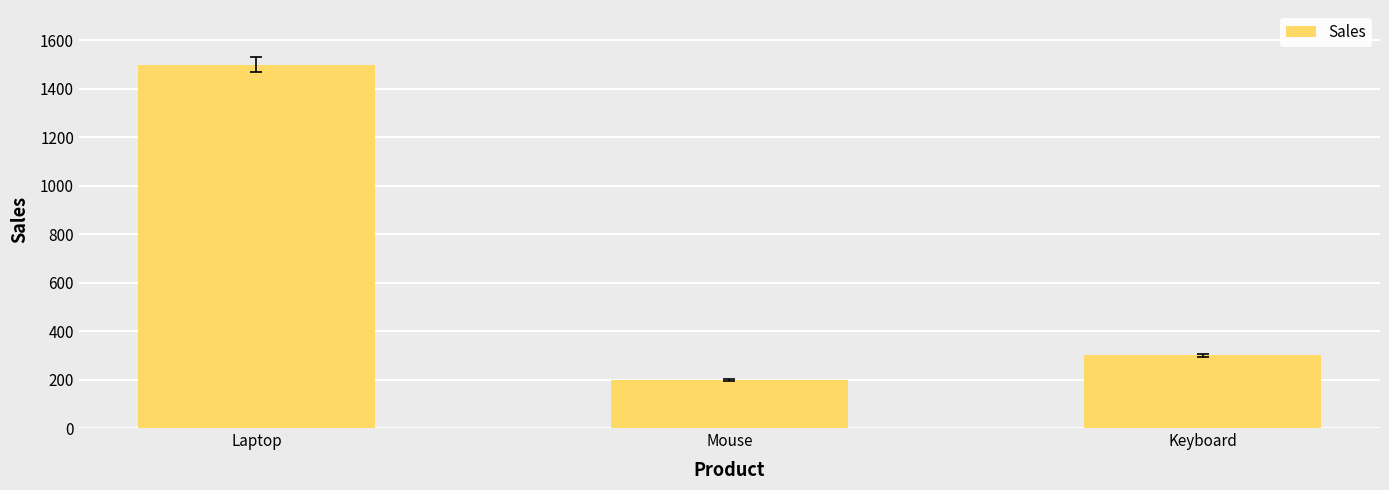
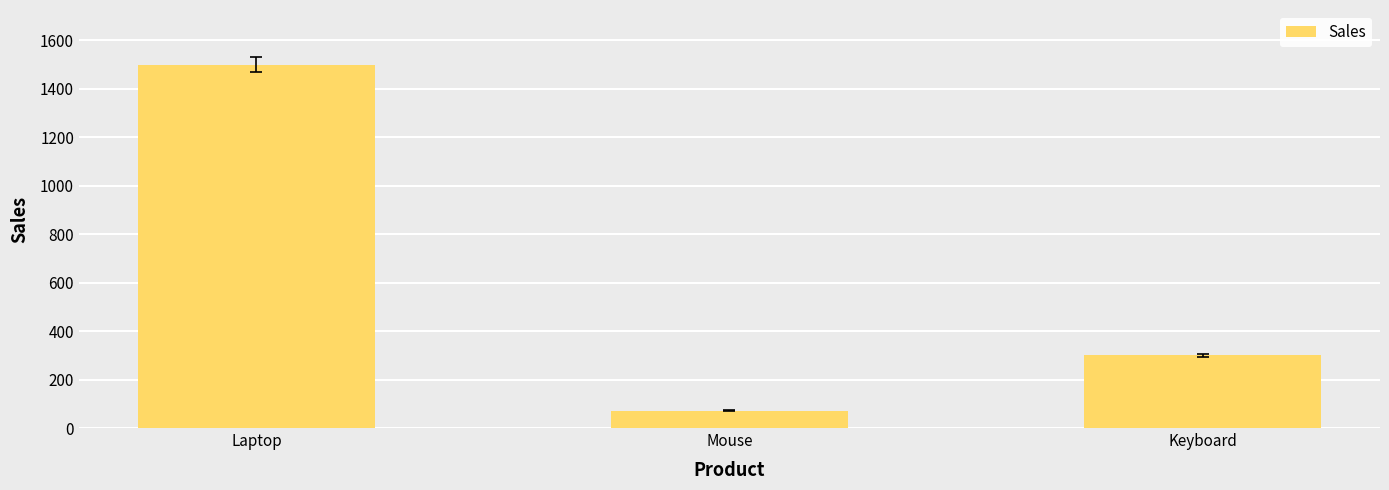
Sales, Mouse: 200 -> 70
